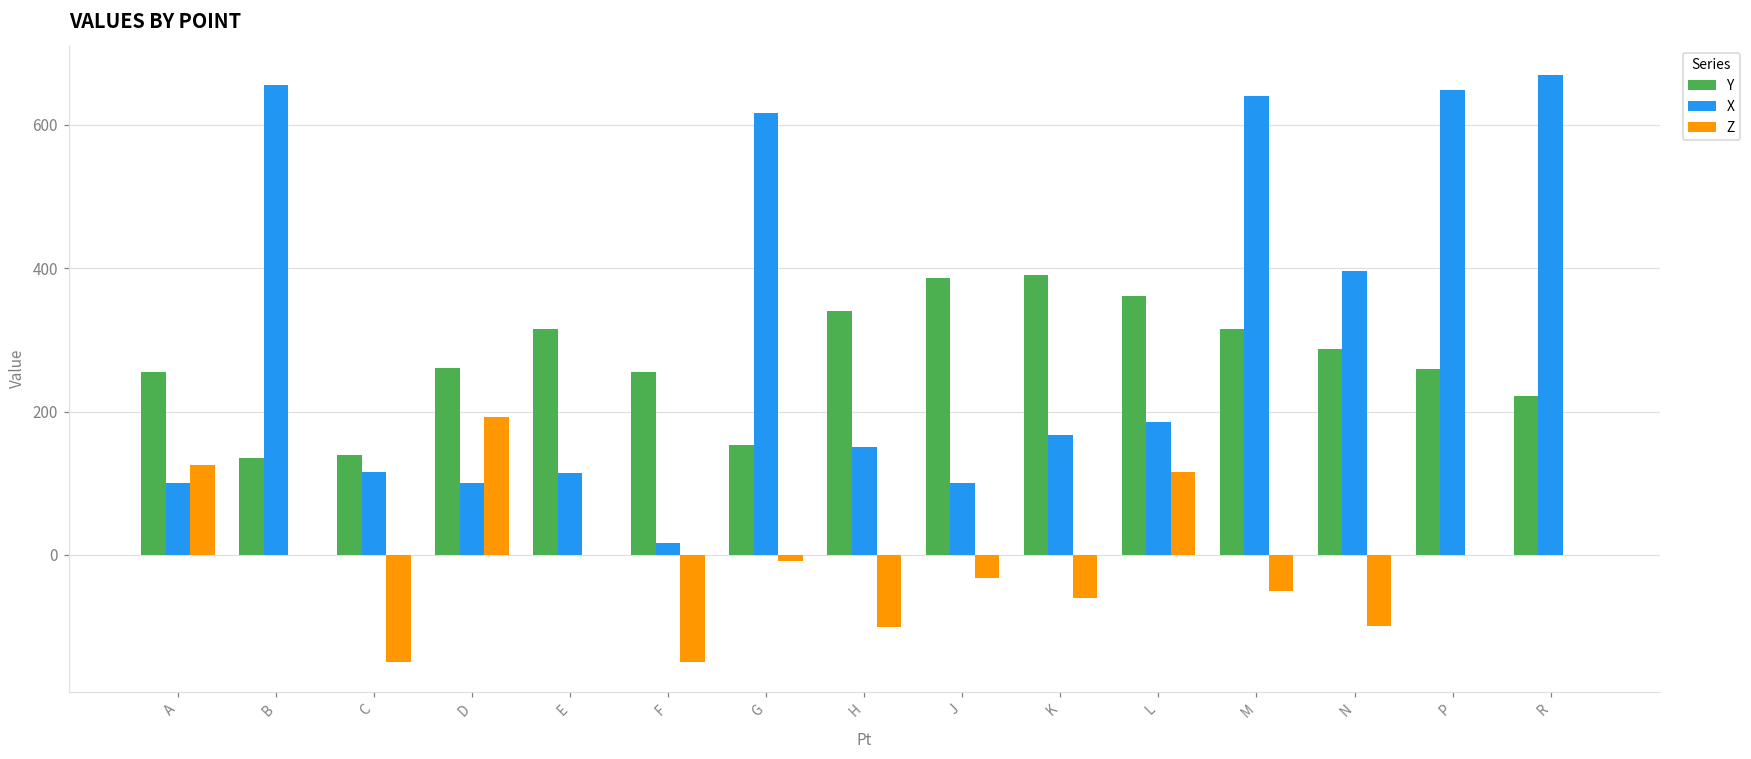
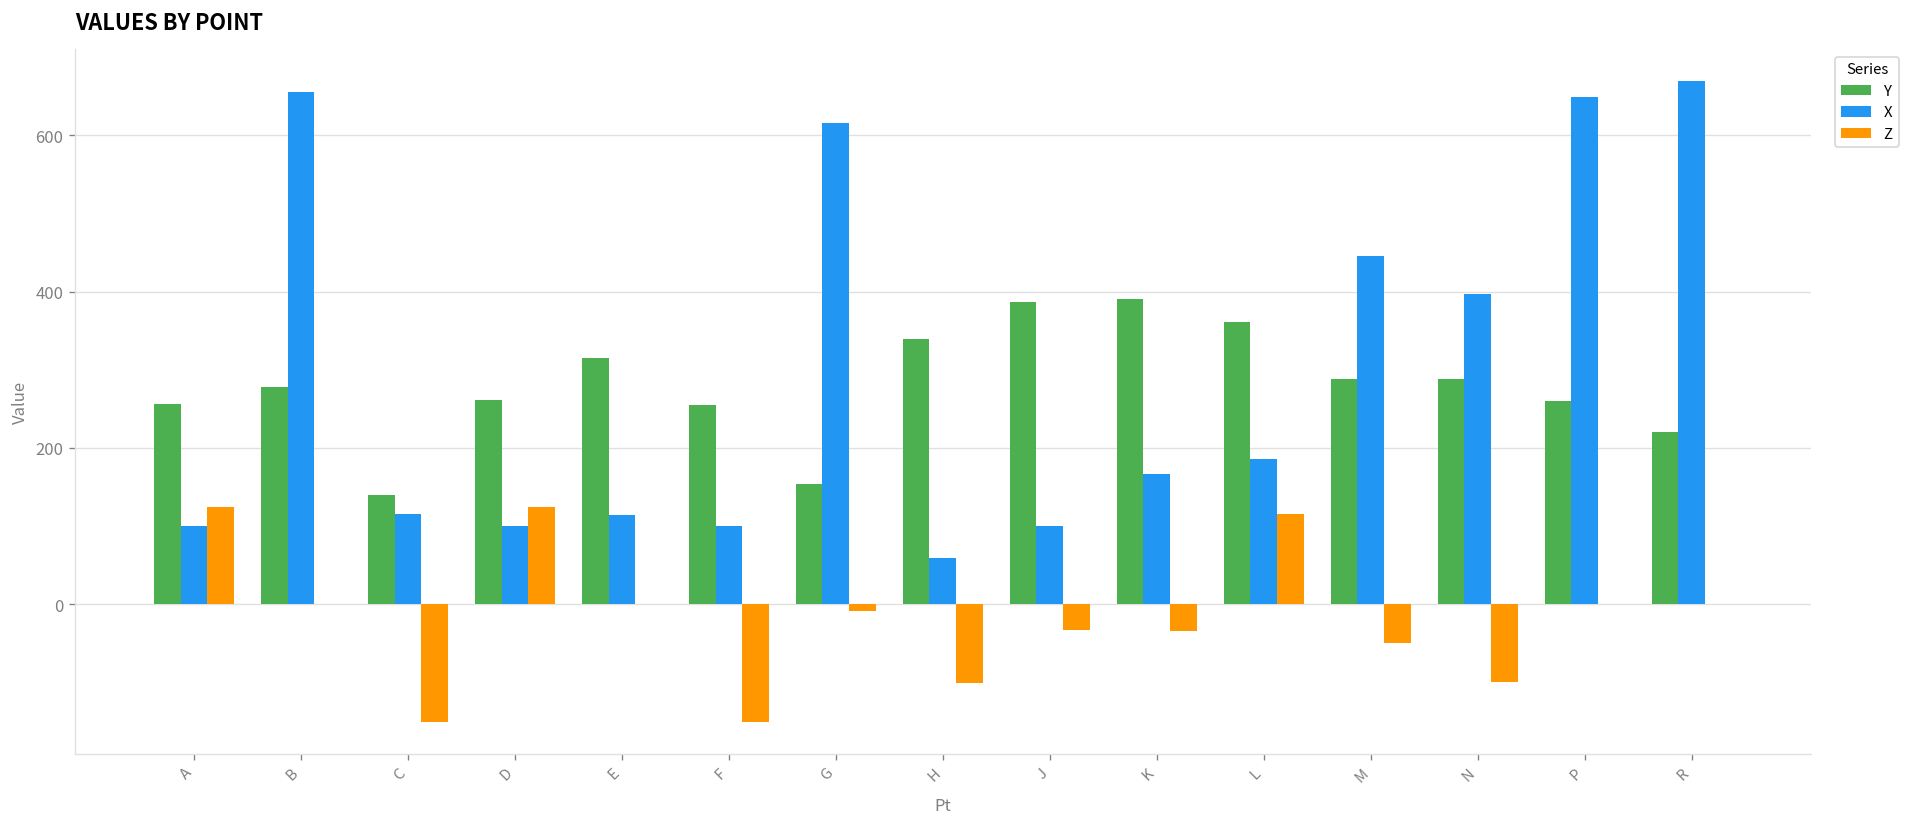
Y, B: 140 -> 280
Z, D: 190 -> 130
X, F: 20 -> 100
X, H: 150 -> 60
Z, K: -60 -> -30
Y, M: 310 -> 290
X, M: 640 -> 450
